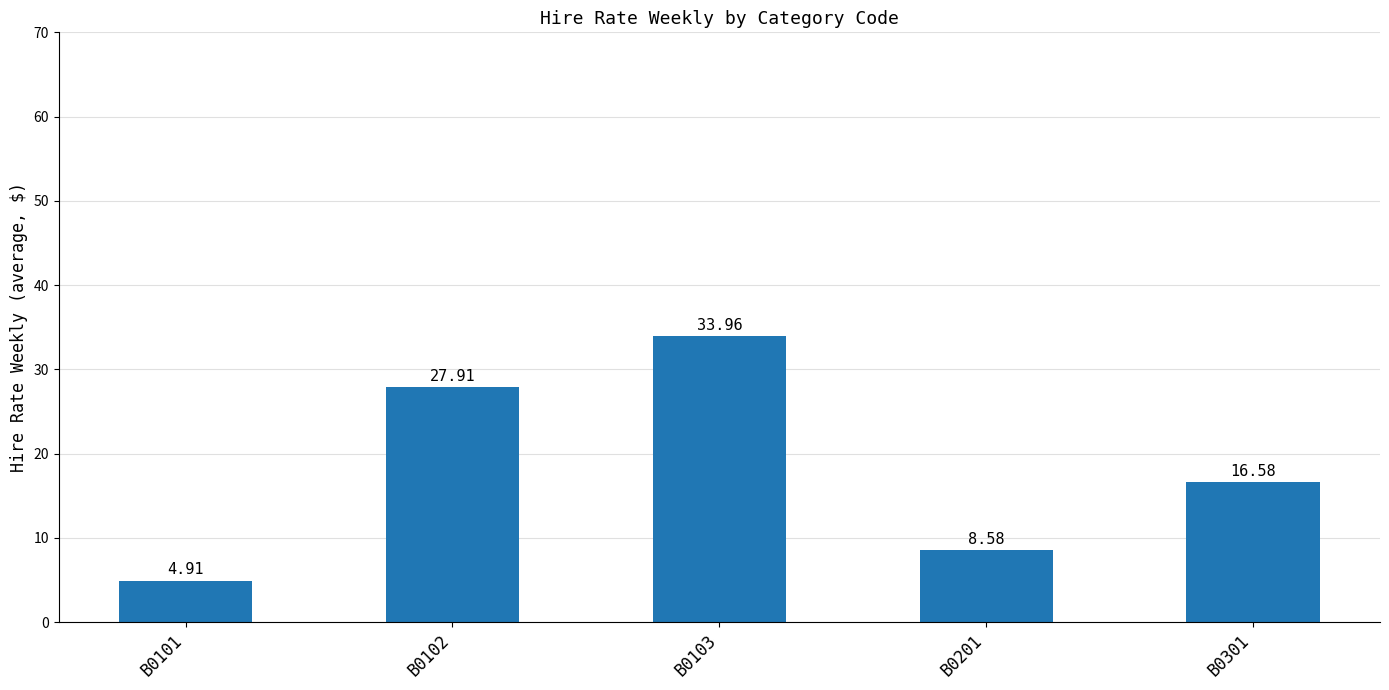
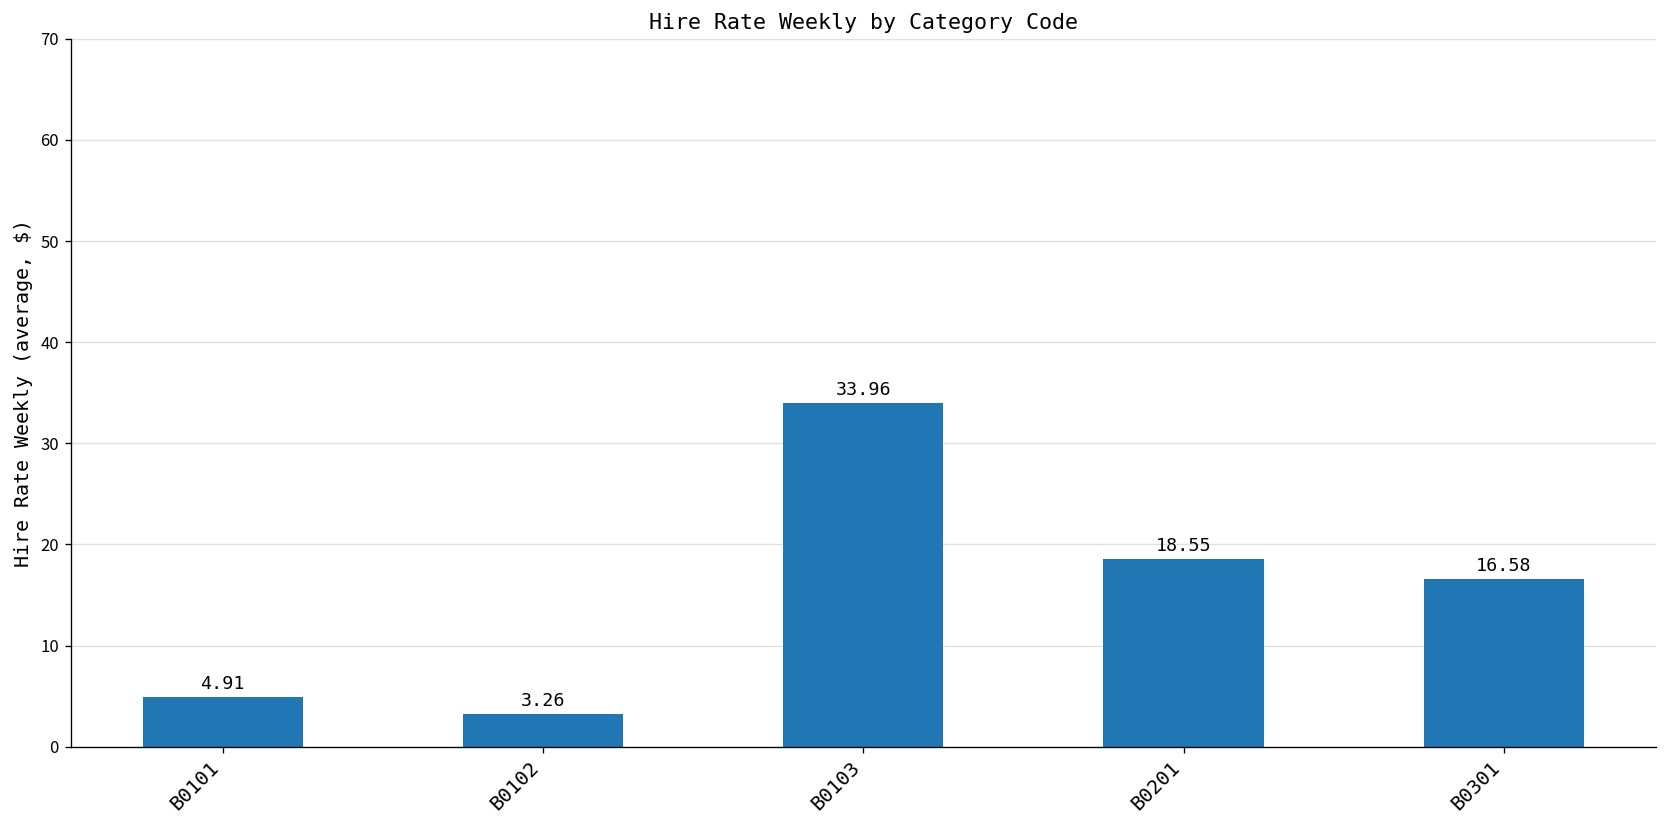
B0102: 27.91 -> 3.26
B0201: 8.58 -> 18.55
